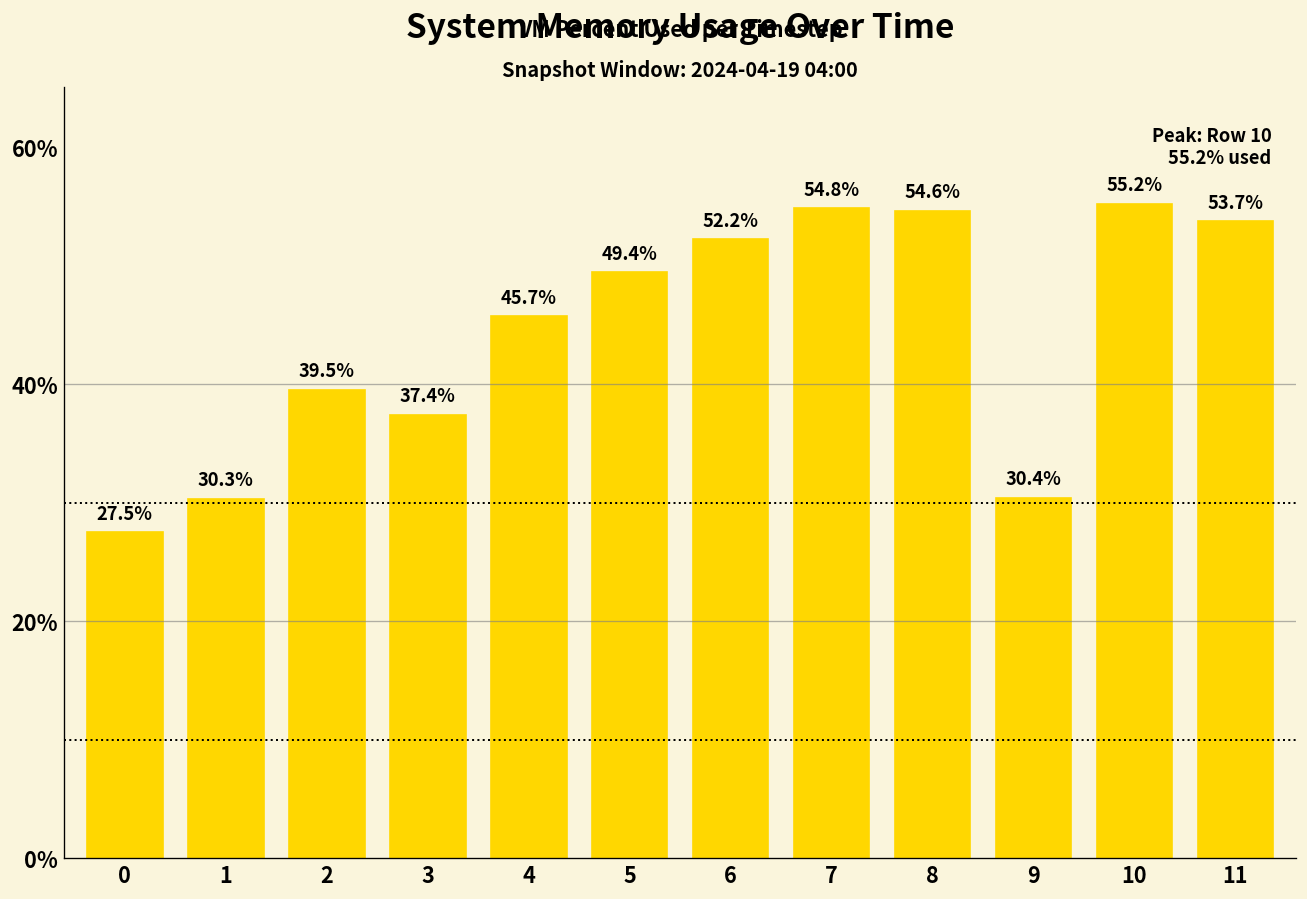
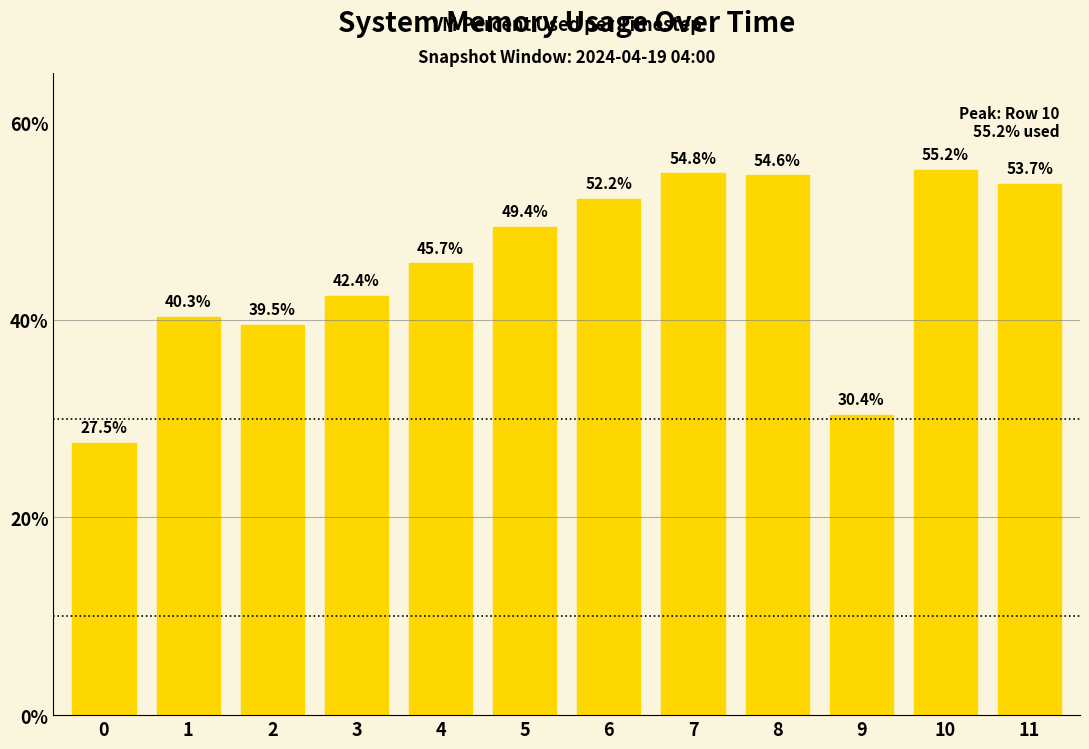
1: 30.3% -> 40.3%
3: 37.4% -> 42.4%
